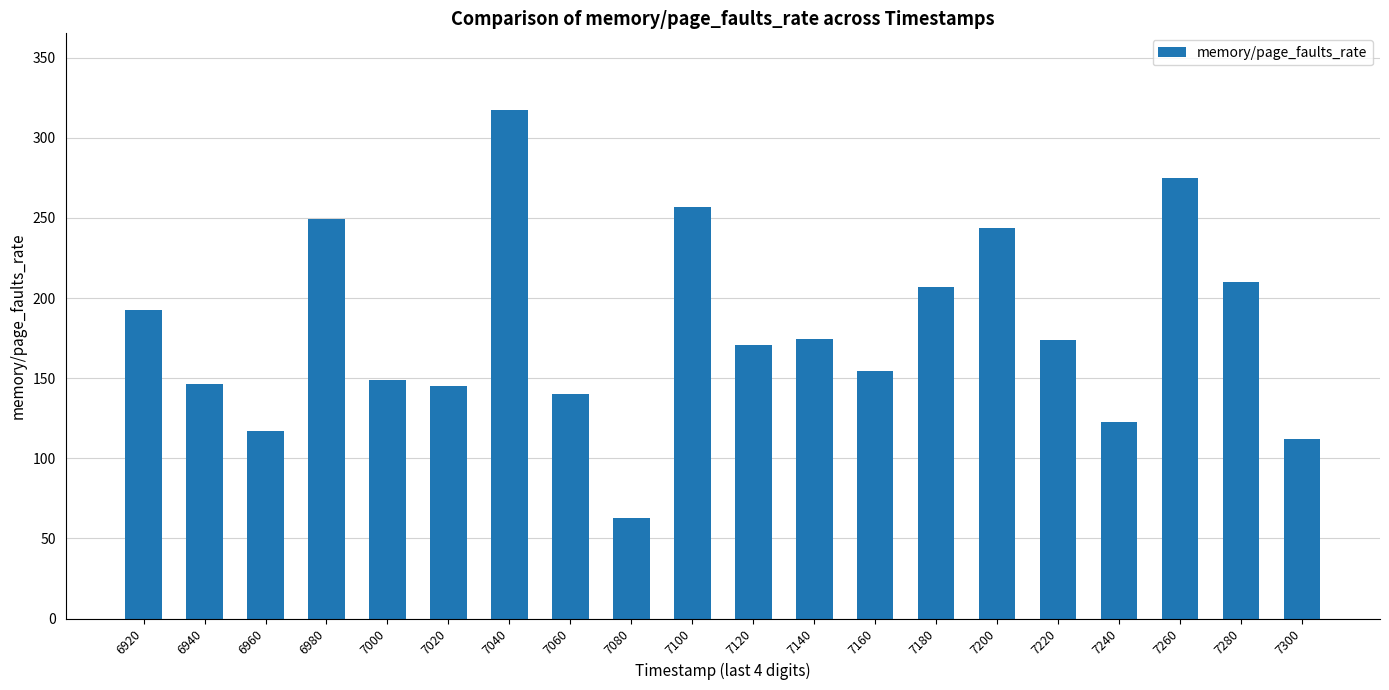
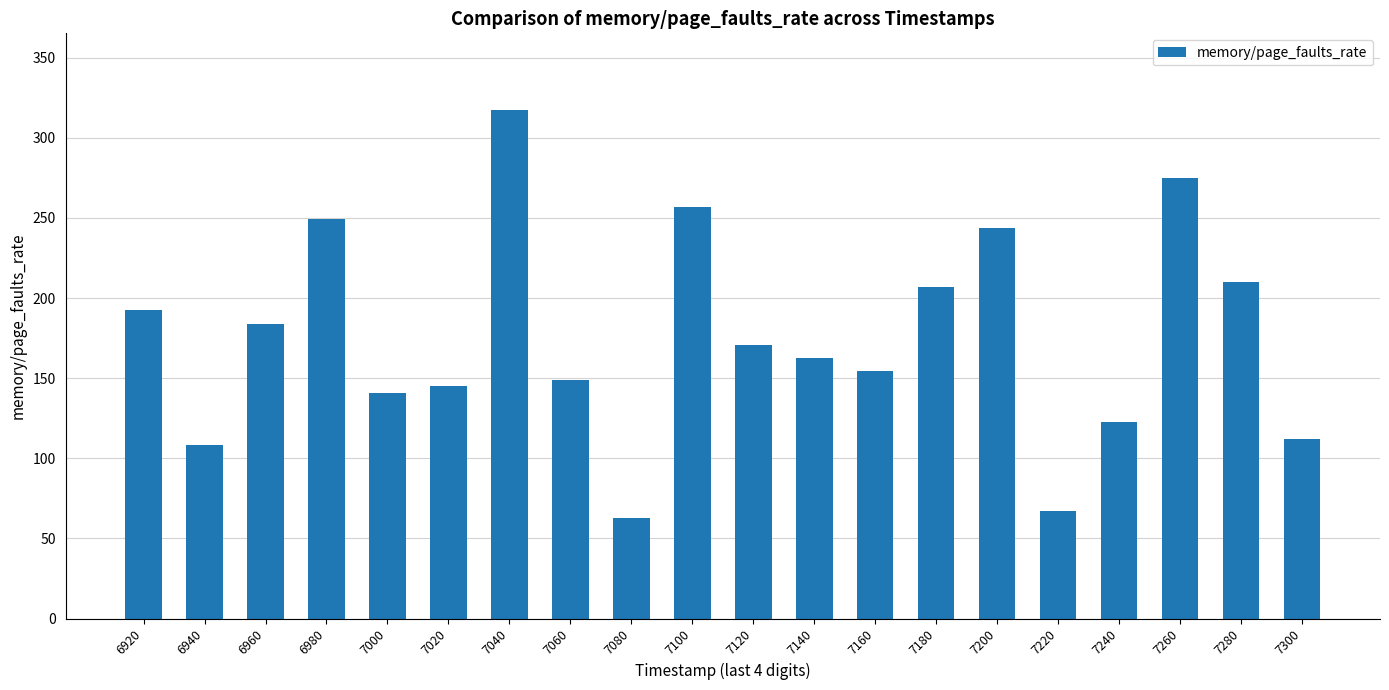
6940: 146 -> 109
6960: 117 -> 184
7000: 149 -> 141
7060: 140 -> 149
7140: 175 -> 163
7220: 174 -> 67
